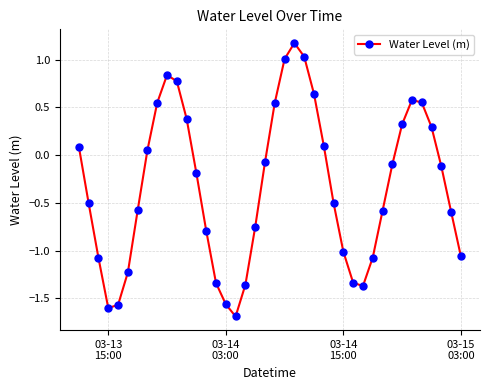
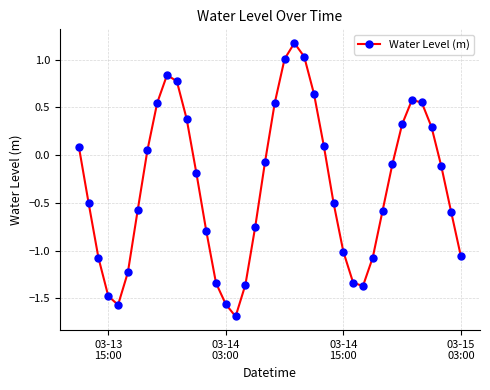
03-13 15:00: -1.6 -> -1.5
